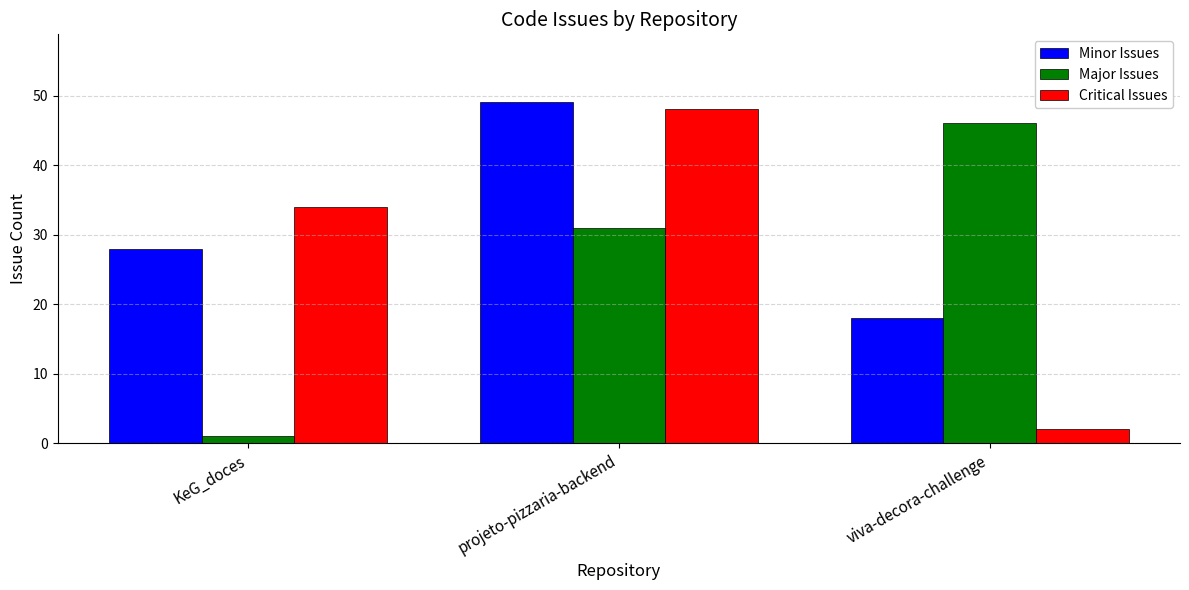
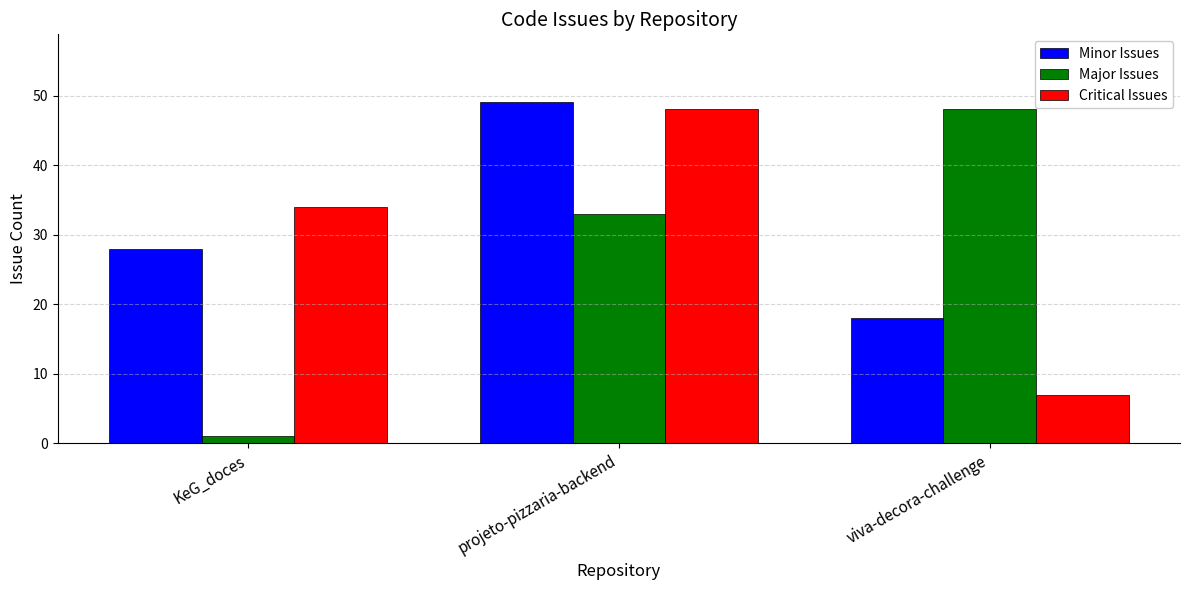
Major Issues, projeto-pizzaria-backend: 31 -> 33
Major Issues, viva-decora-challenge: 46 -> 48
Critical Issues, viva-decora-challenge: 2 -> 7
